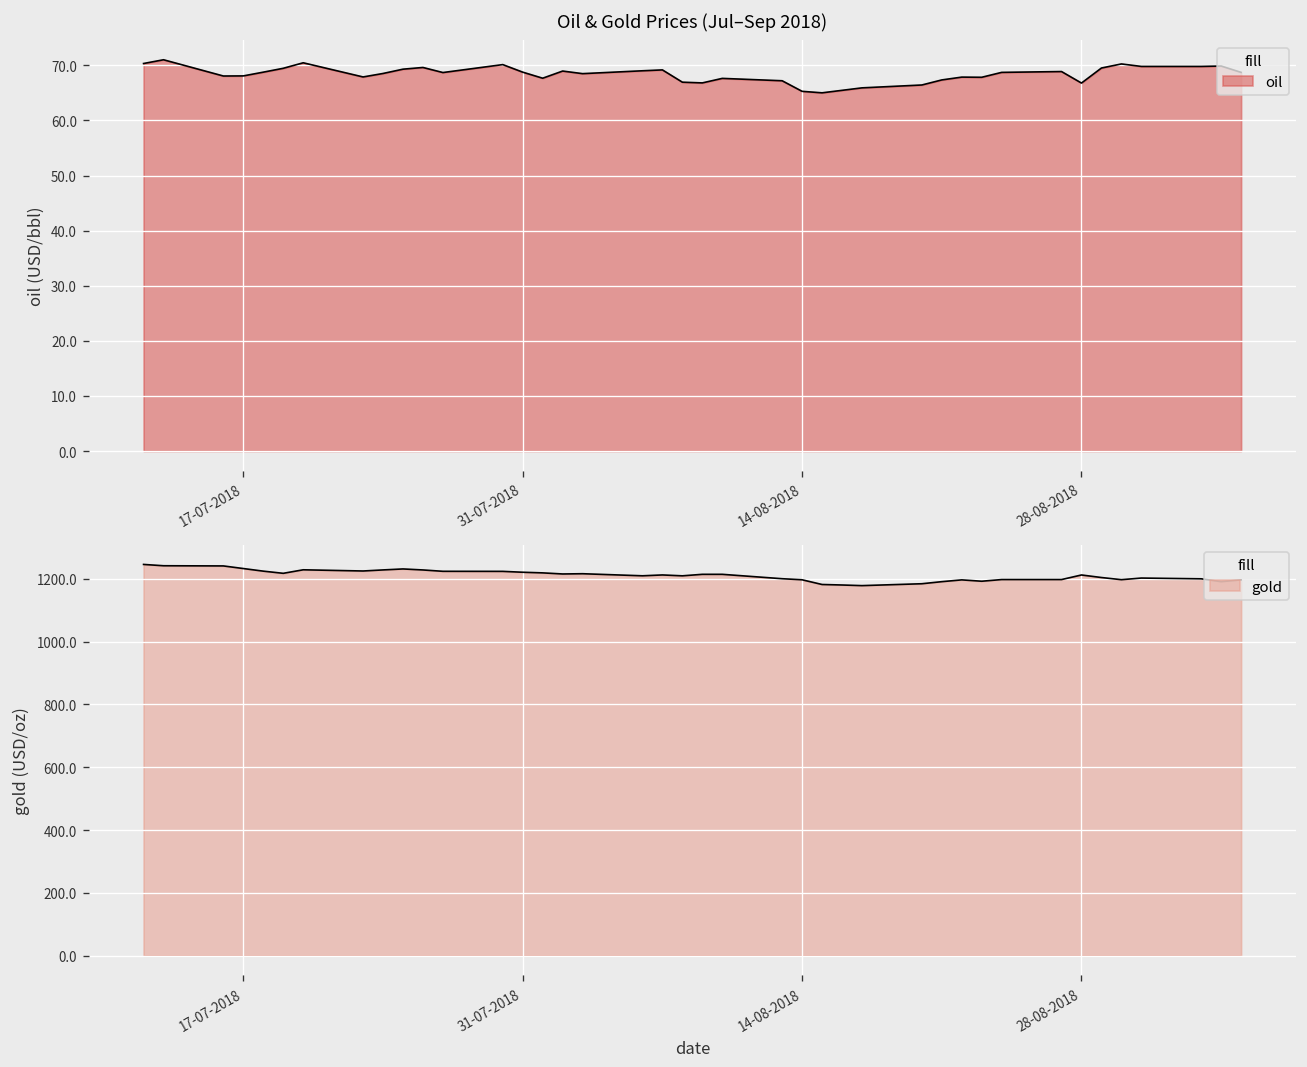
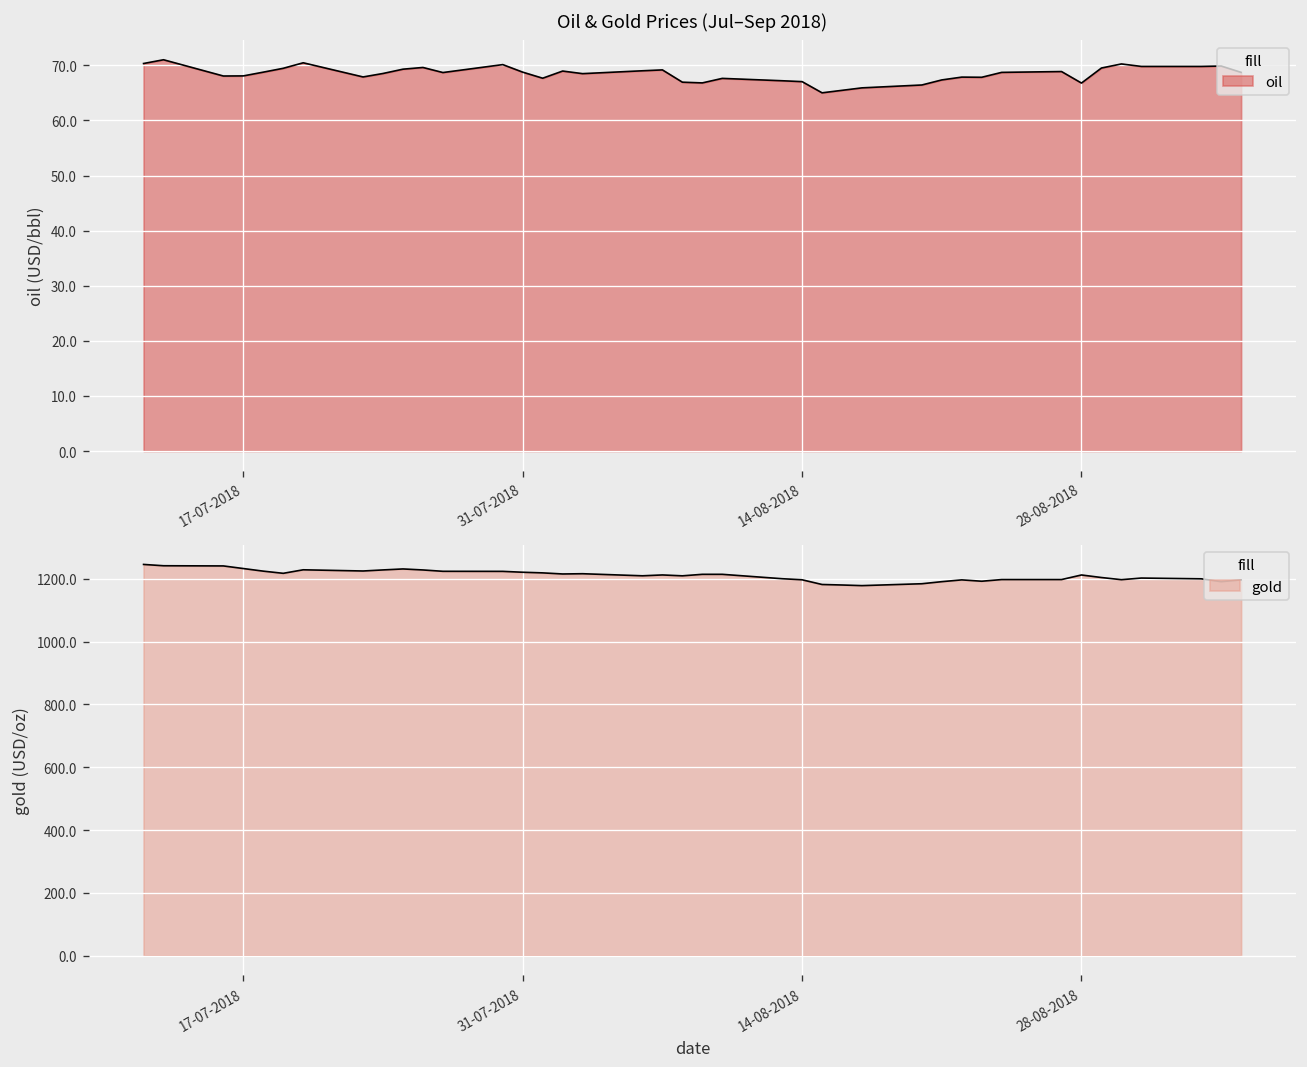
Oil & Gold Prices (Jul–Sep 2018), 14-08-2018: 65 -> 67
